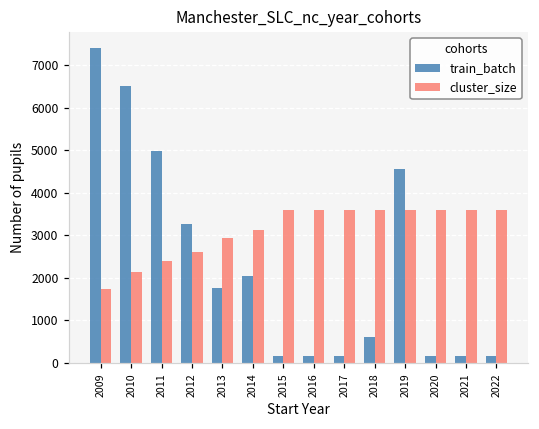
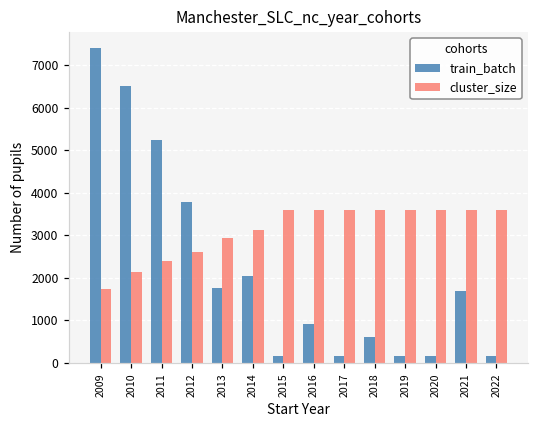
train_batch, 2011: 5000 -> 5200
train_batch, 2012: 3300 -> 3800
train_batch, 2016: 200 -> 900
train_batch, 2019: 4500 -> 200
train_batch, 2021: 200 -> 1700
